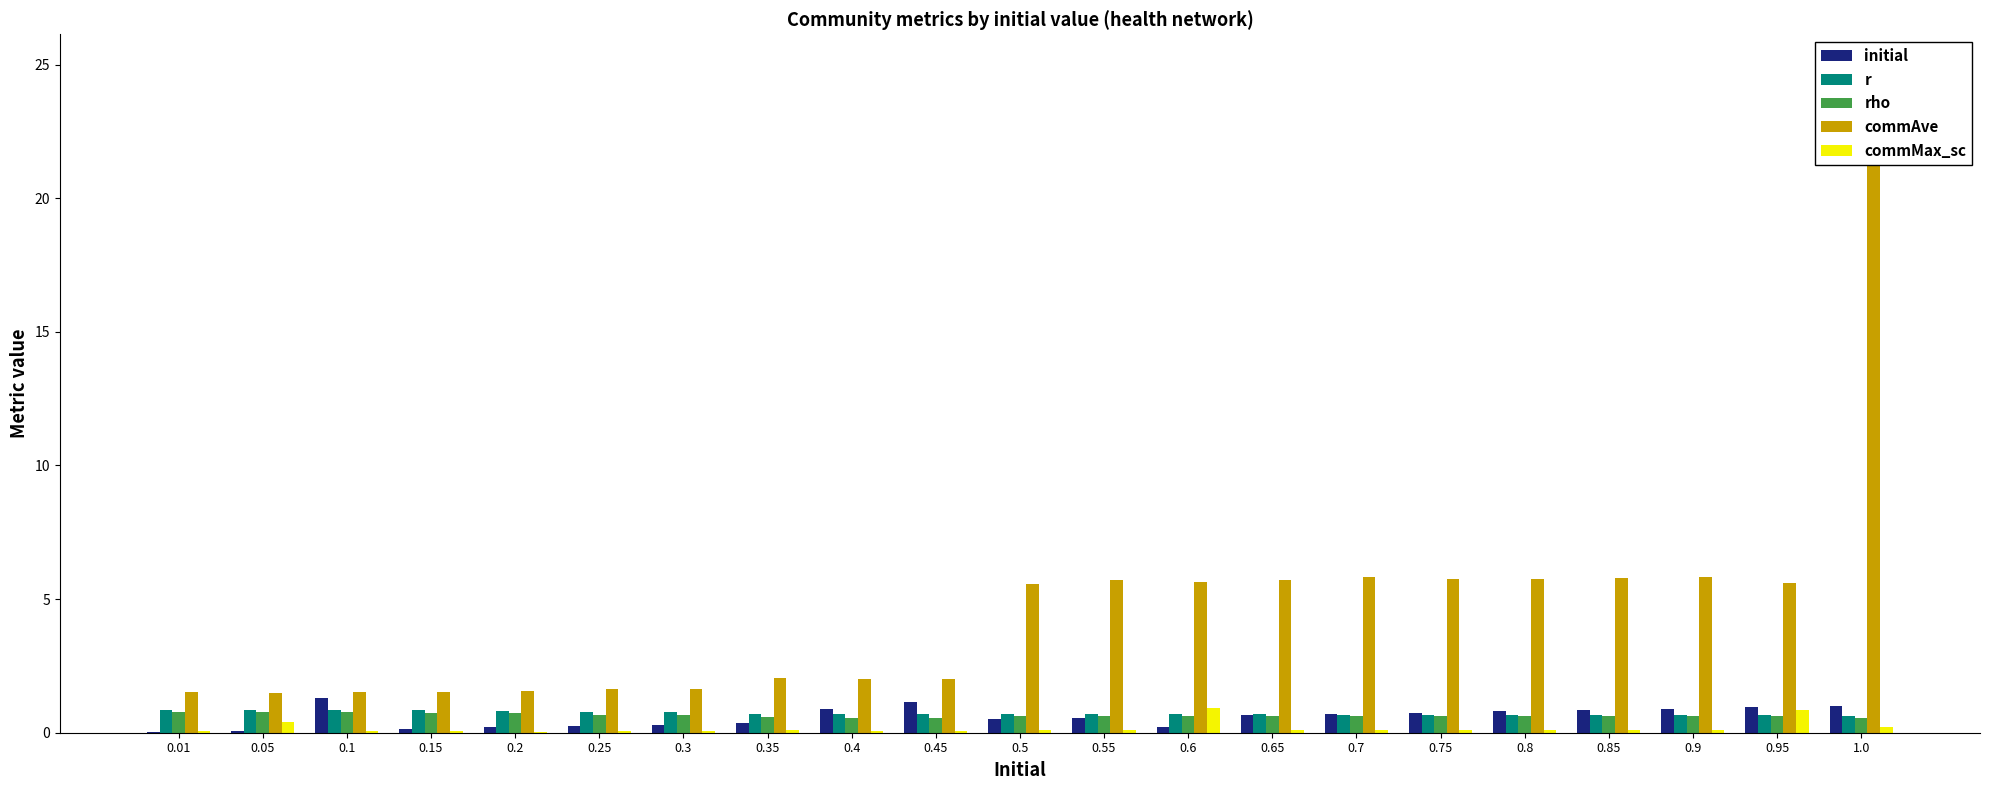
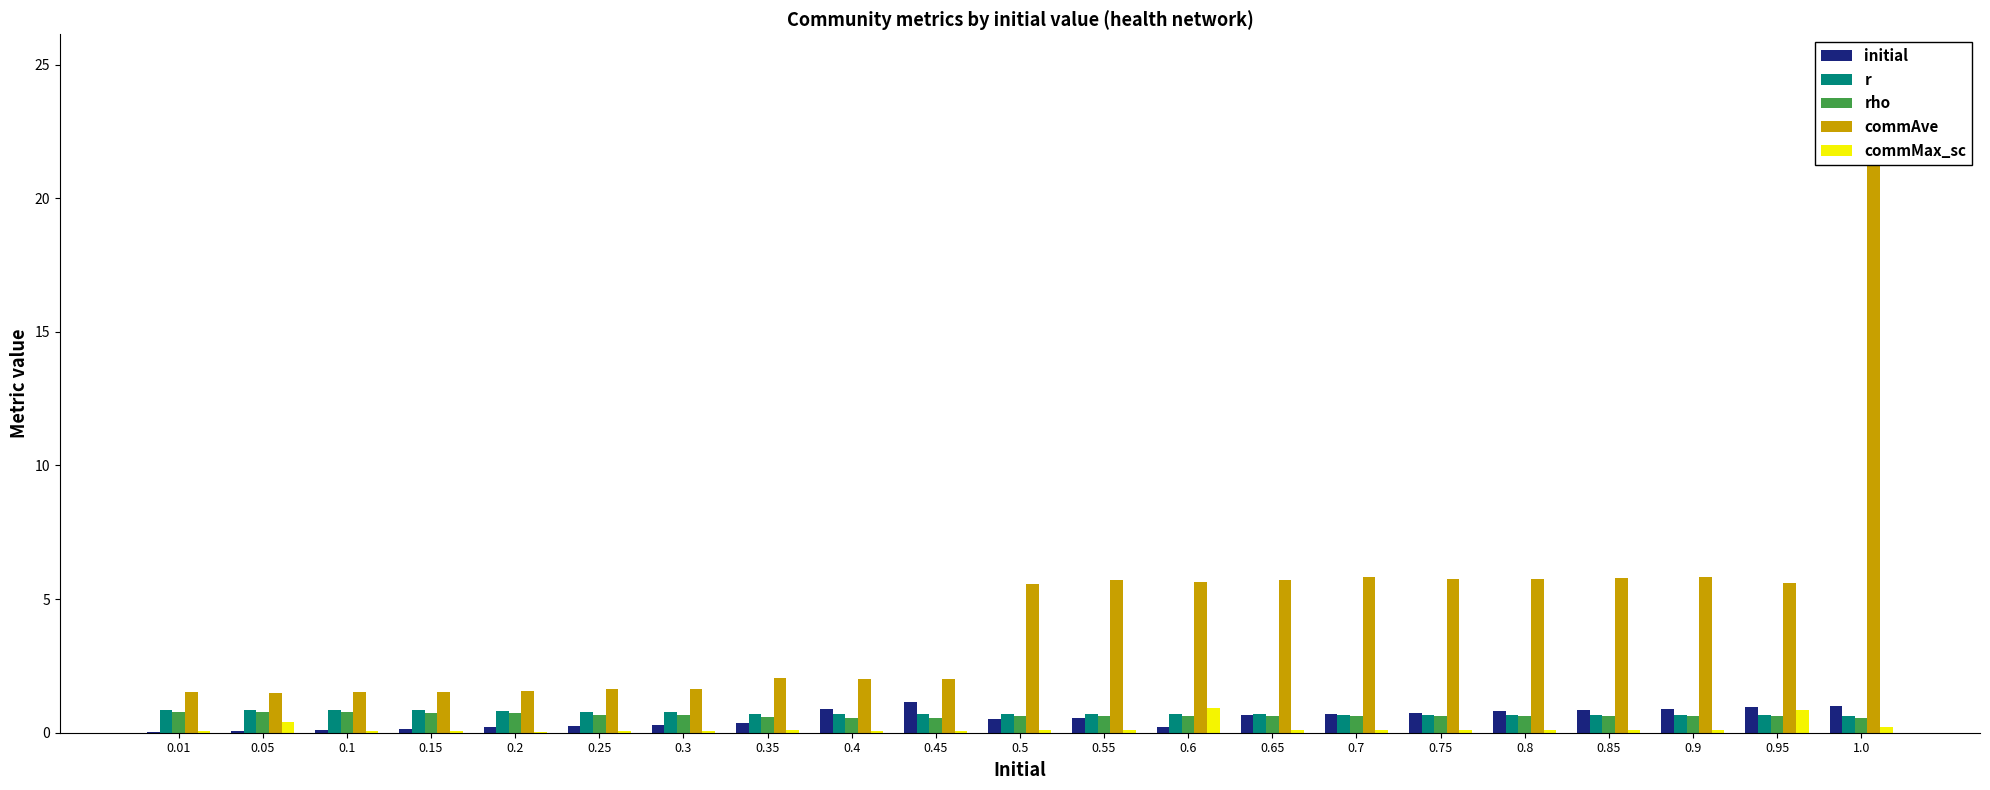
initial, 0.1: 1.3 -> 0.1
